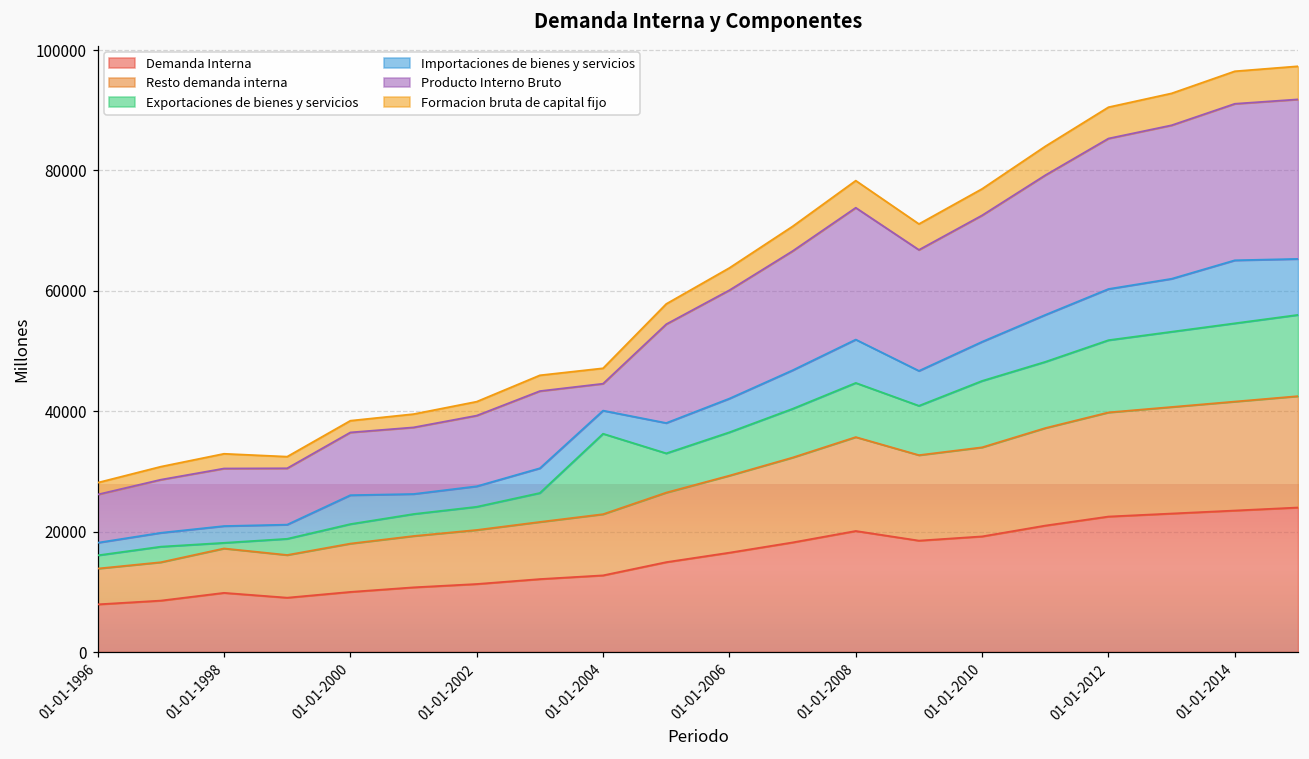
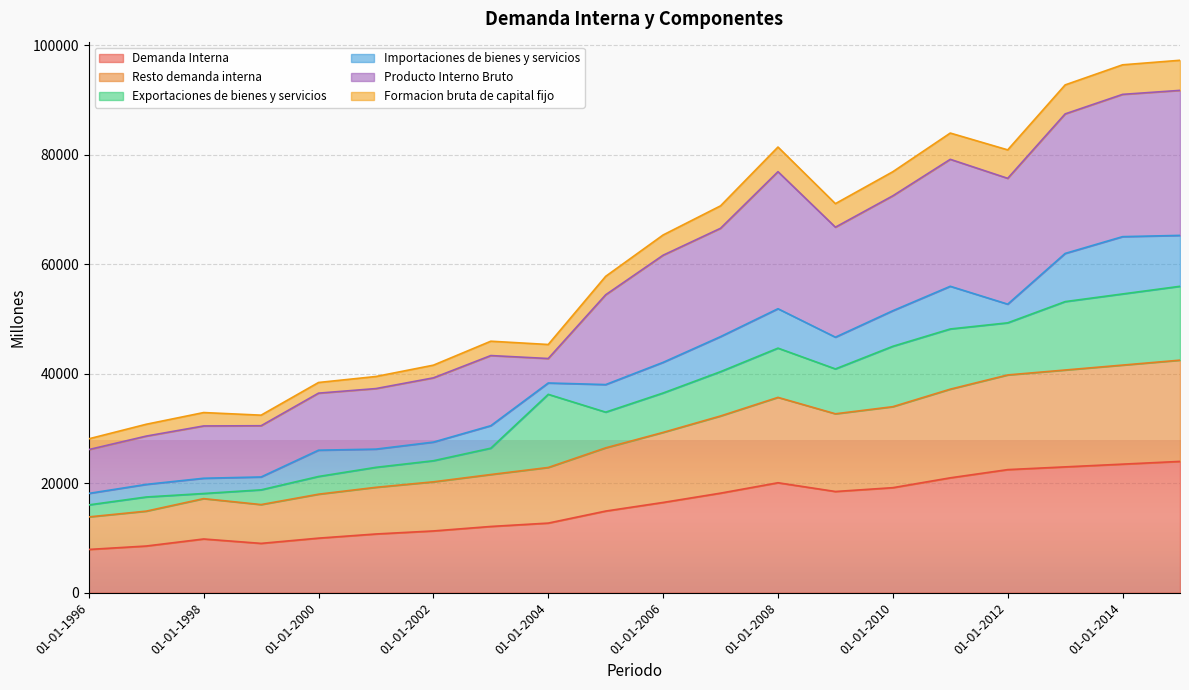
Importaciones de bienes y servicios, 01-01-2004: 4000 -> 2000
Producto Interno Bruto, 01-01-2006: 18000 -> 20000
Producto Interno Bruto, 01-01-2008: 22000 -> 25000
Exportaciones de bienes y servicios, 01-01-2012: 12000 -> 10000
Importaciones de bienes y servicios, 01-01-2012: 9000 -> 3000
Producto Interno Bruto, 01-01-2012: 25000 -> 23000
